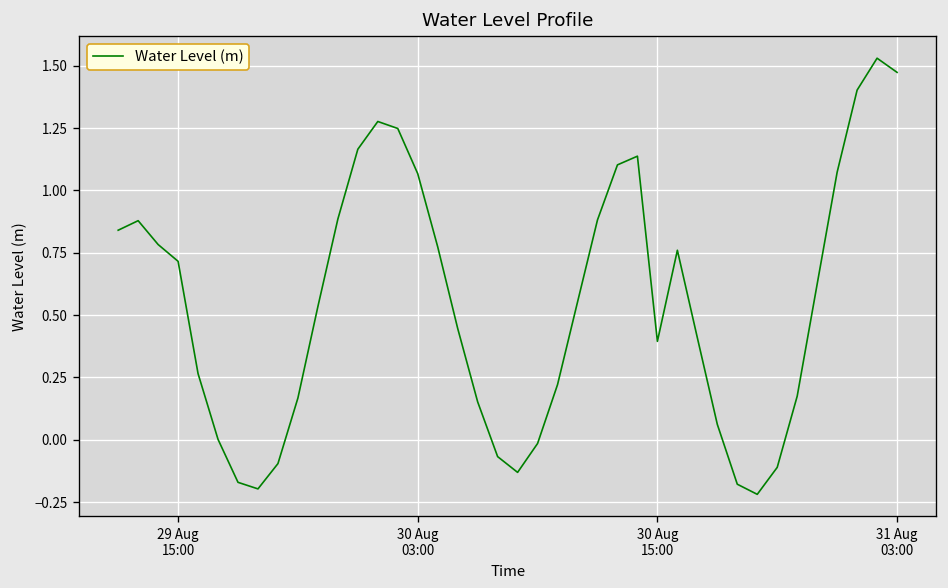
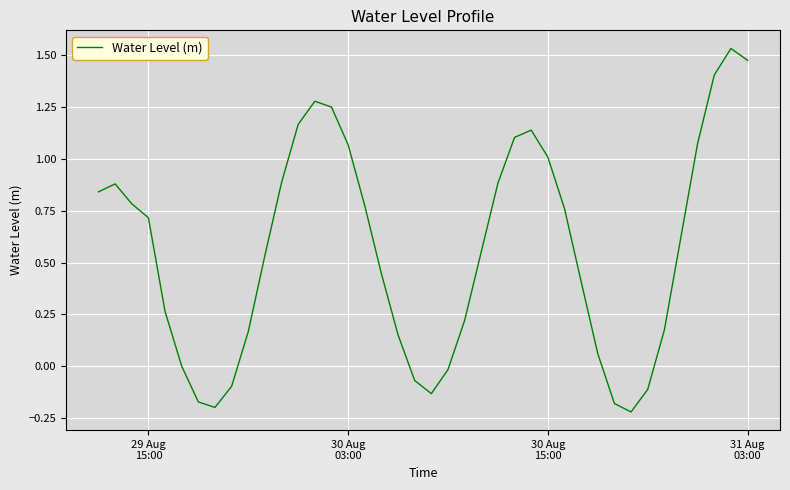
30 Aug 15:00: 0.39 -> 1.01
